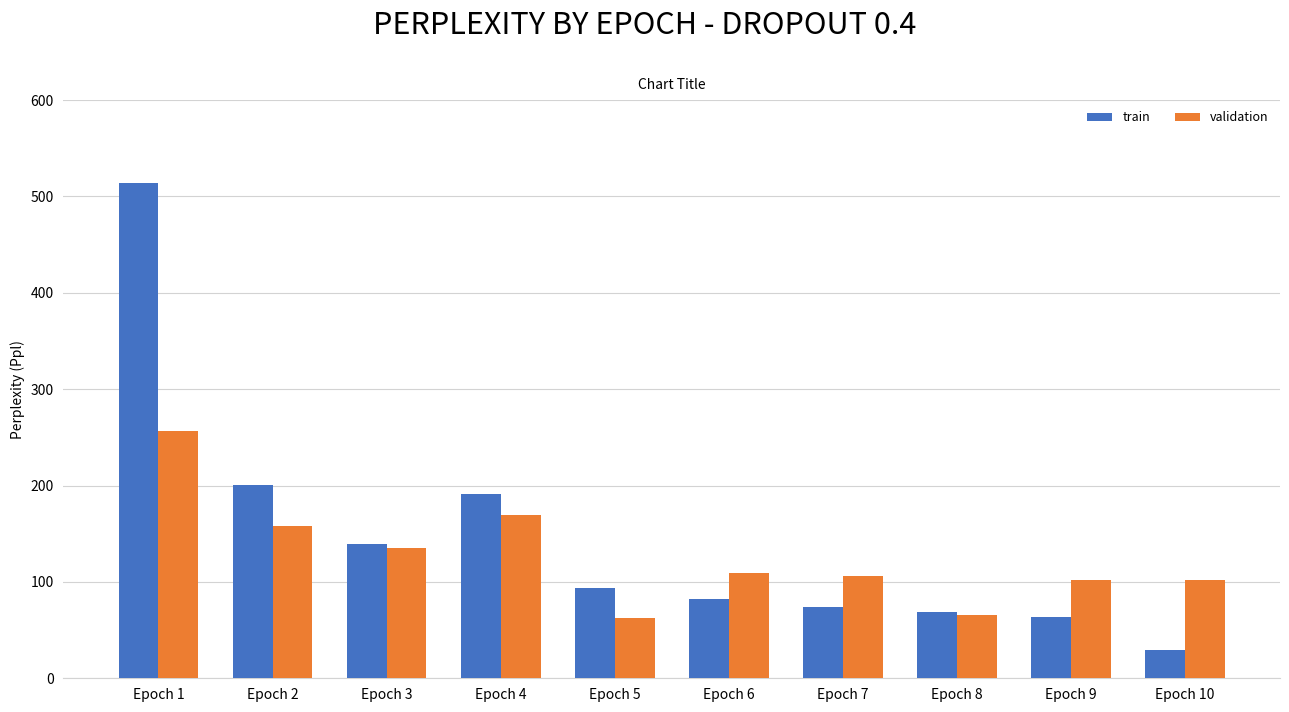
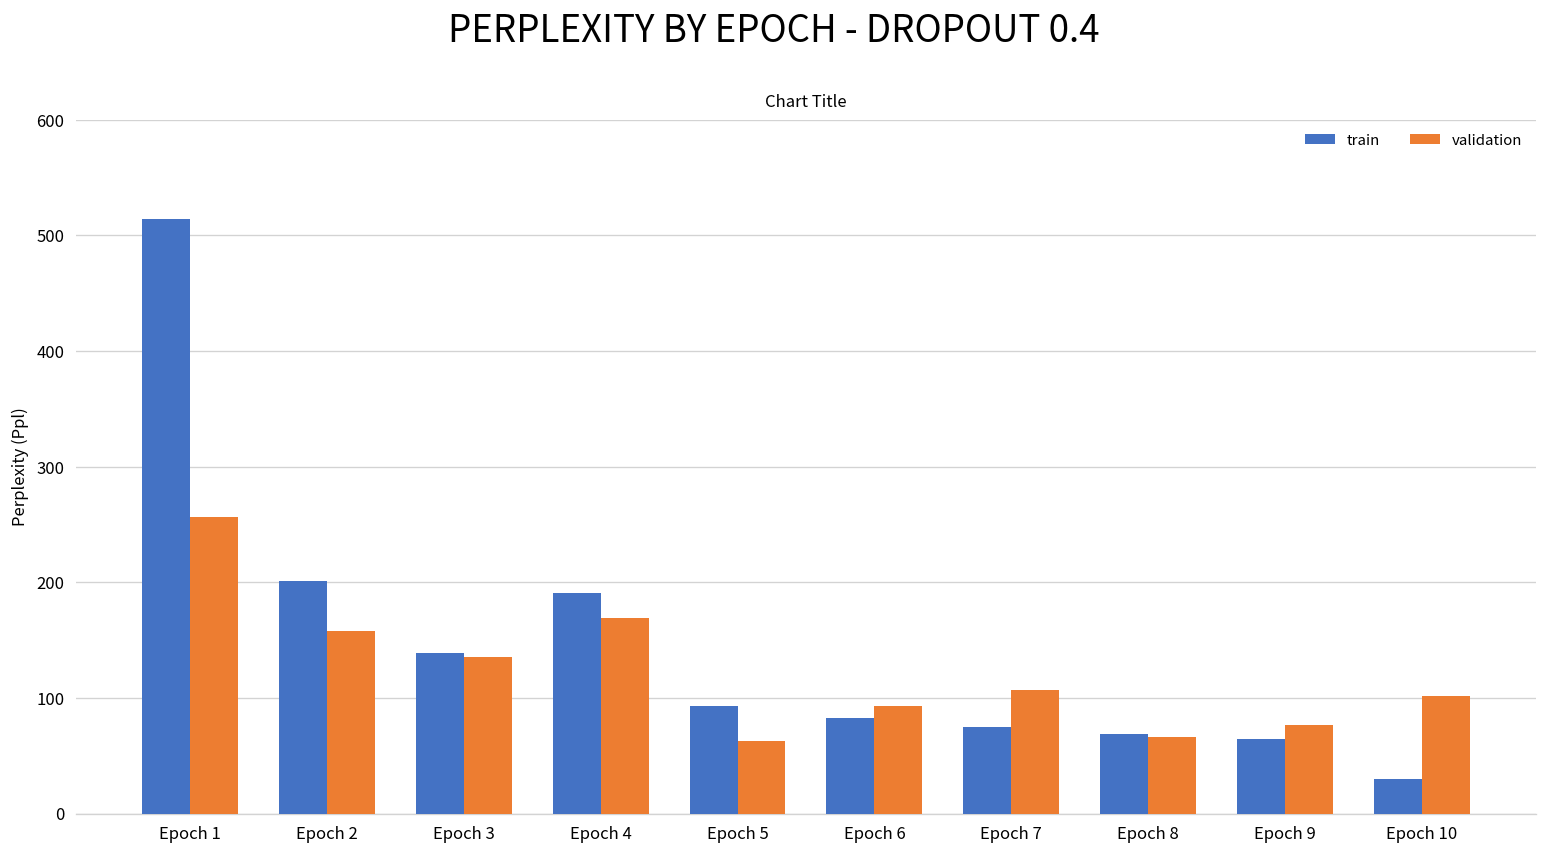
validation, Epoch 6: 110 -> 90
validation, Epoch 9: 100 -> 80
